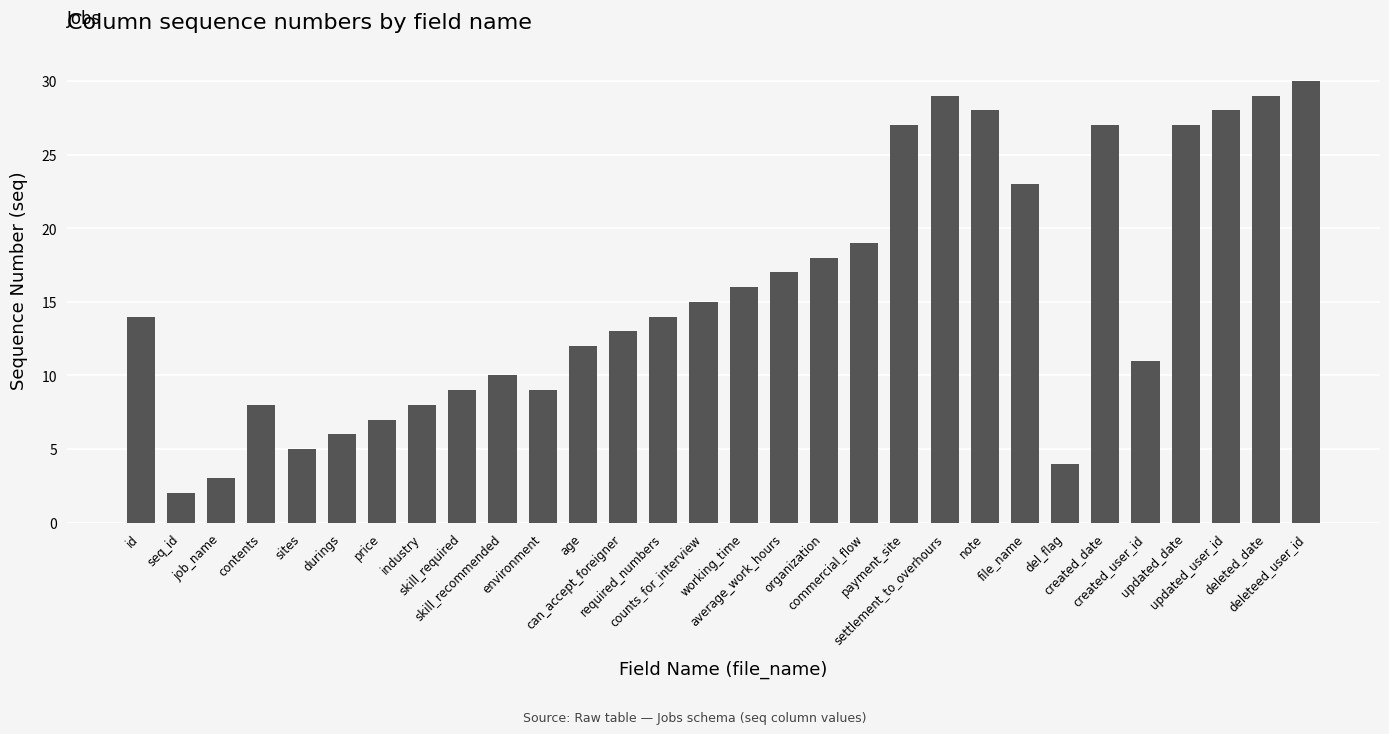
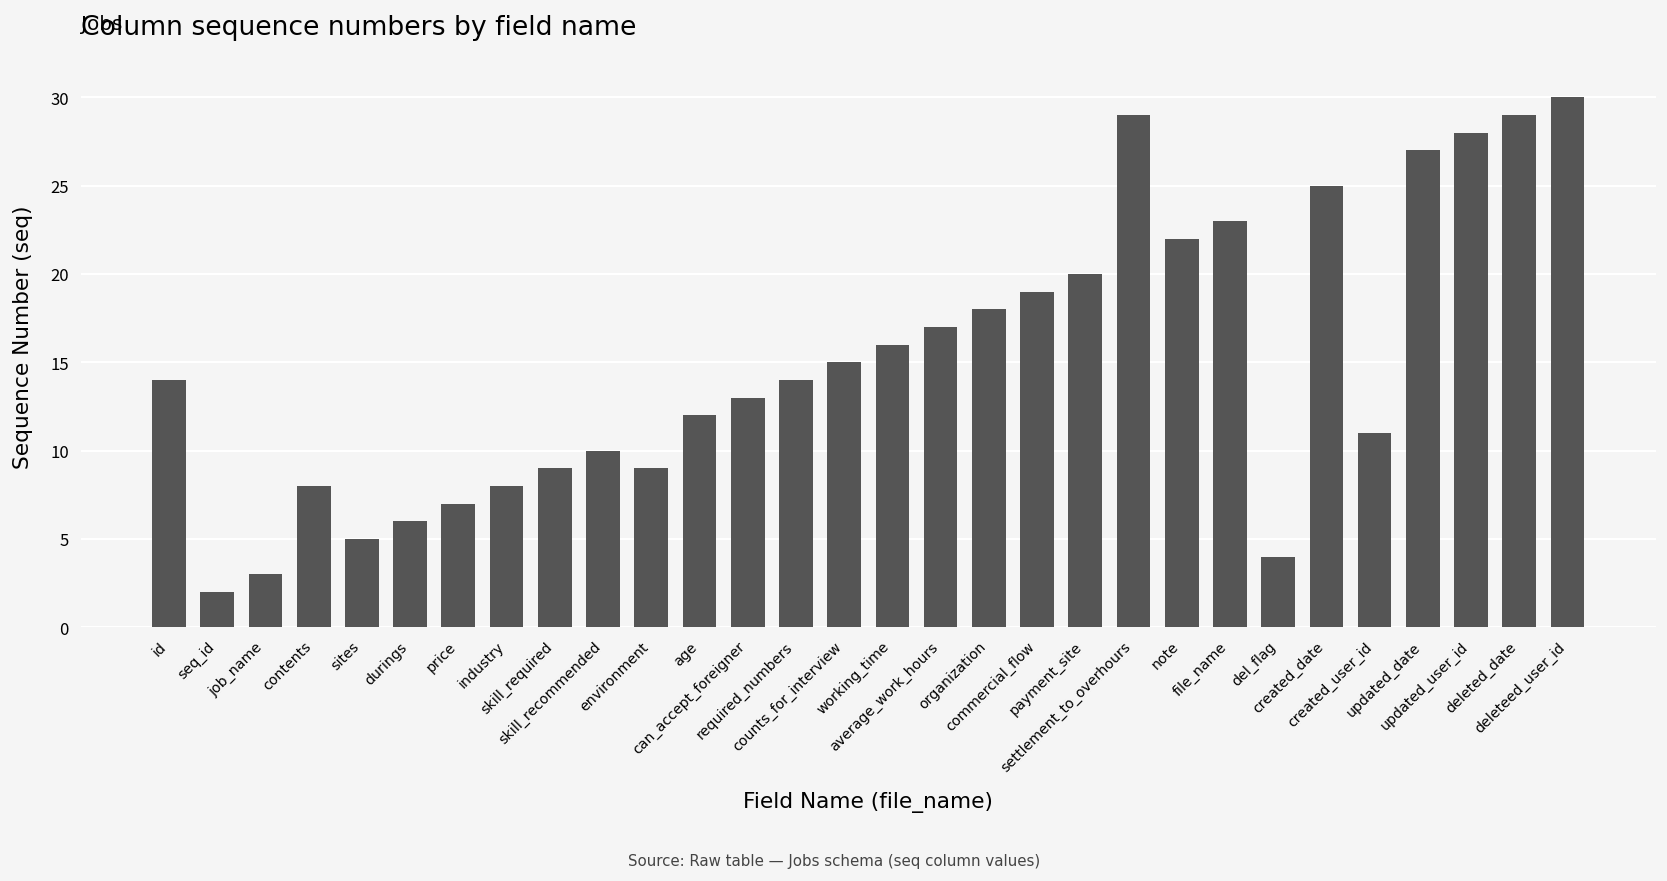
payment_site: 27 -> 20
note: 28 -> 22
created_date: 27 -> 25
